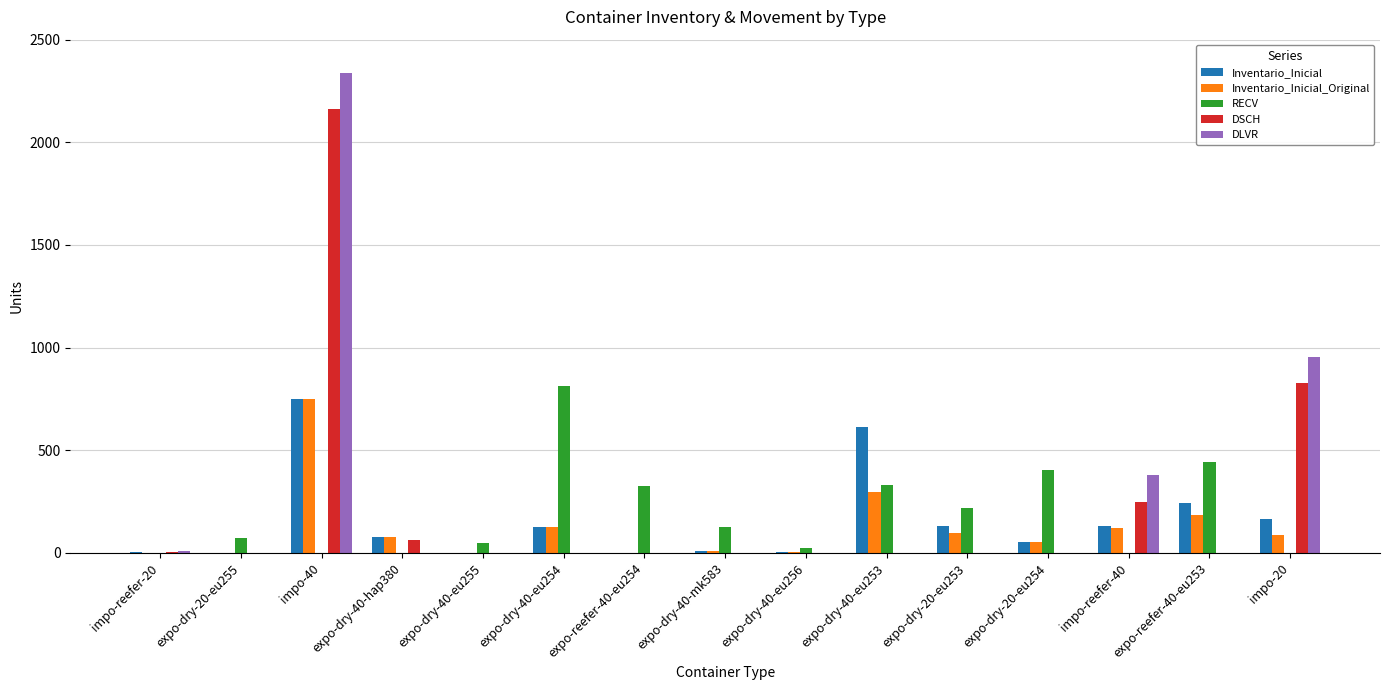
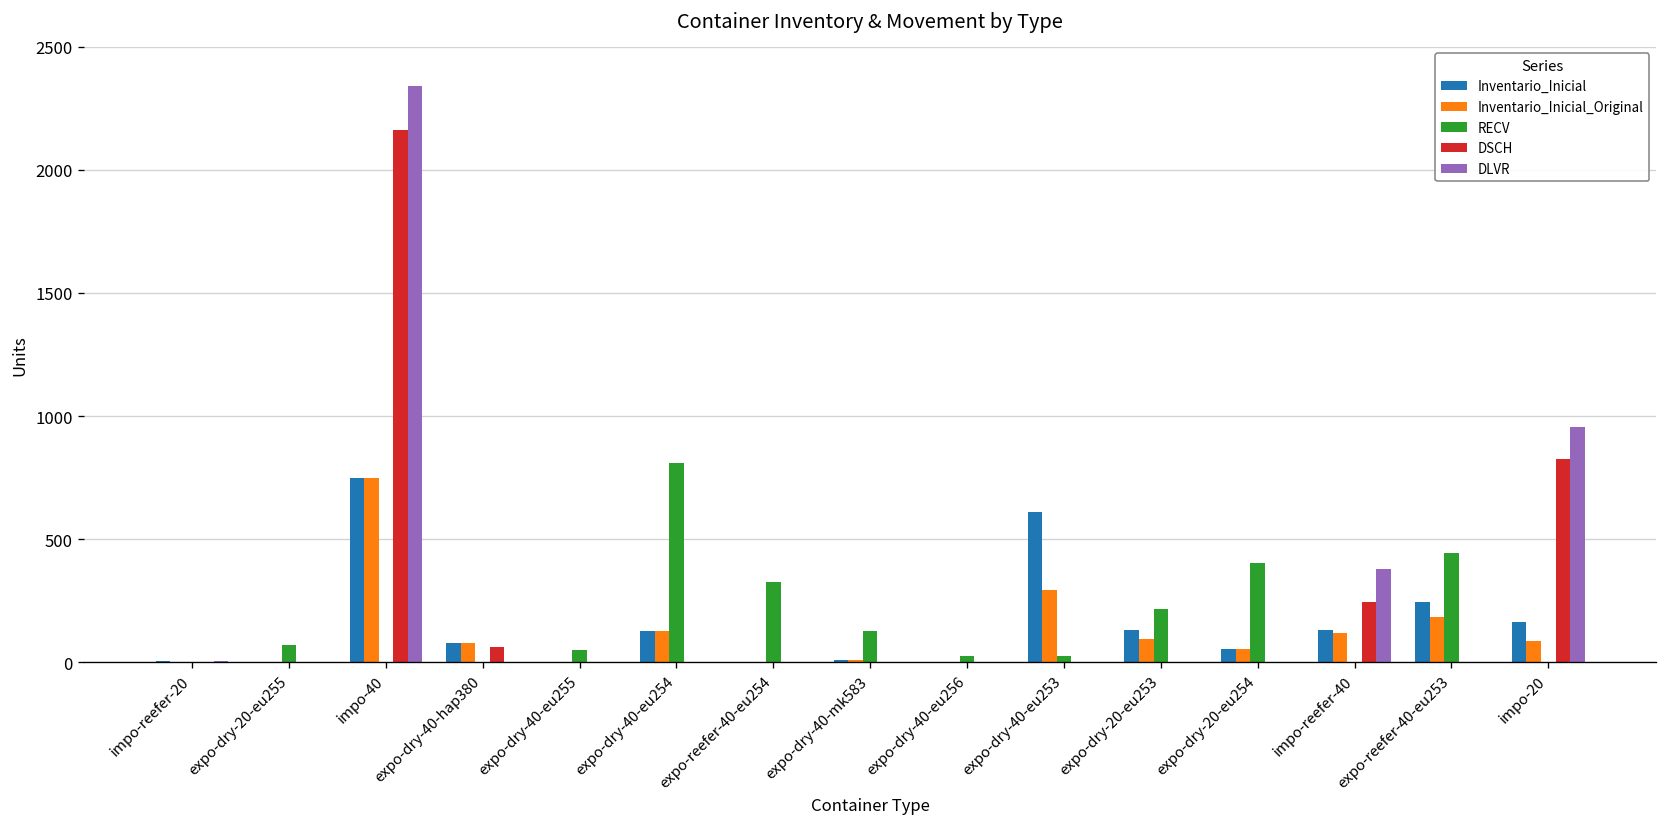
RECV, expo-dry-40-eu253: 330 -> 30
